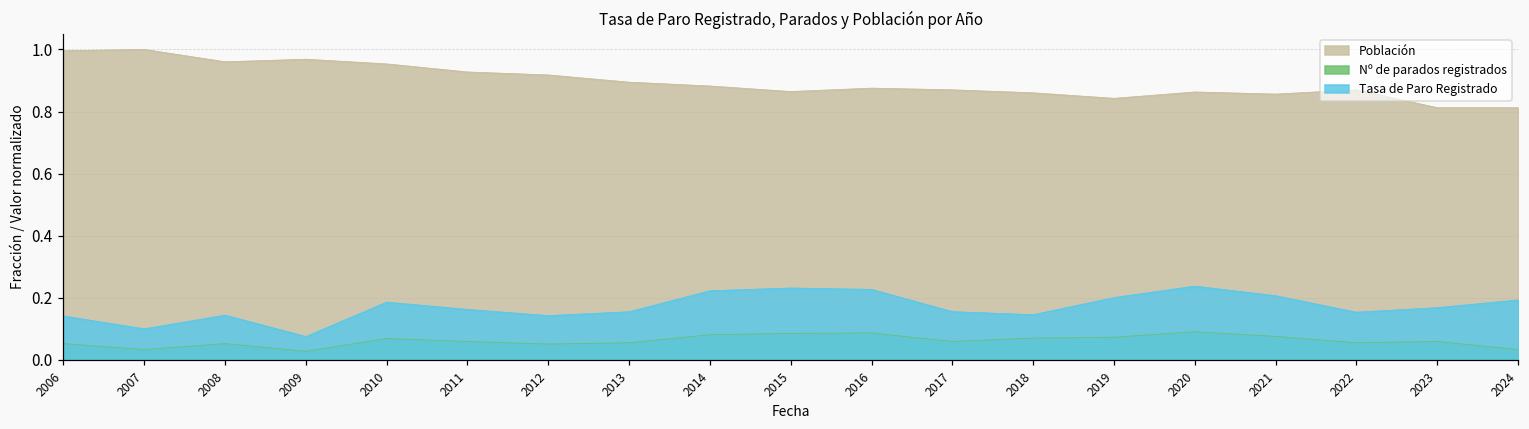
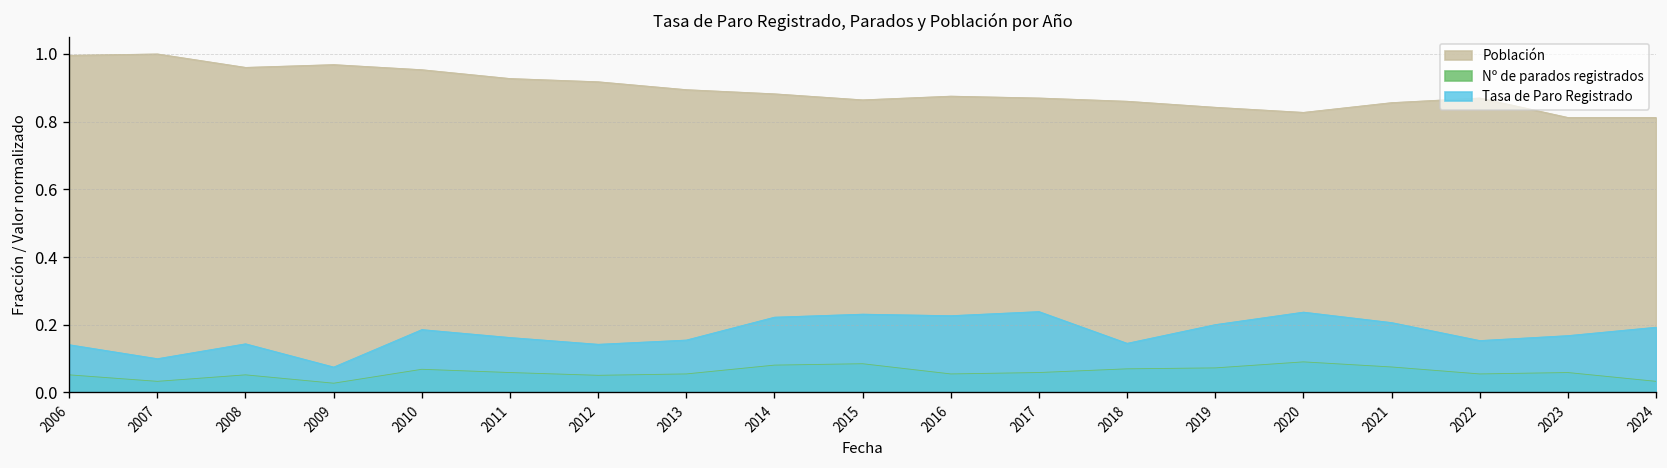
Nº de parados registrados, 2016: 0.09 -> 0.05
Tasa de Paro Registrado, 2017: 0.16 -> 0.24
Población, 2020: 0.86 -> 0.83
